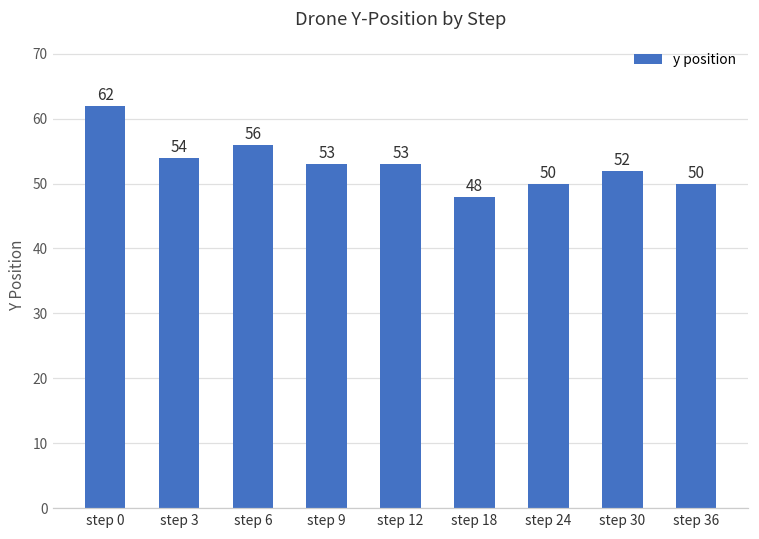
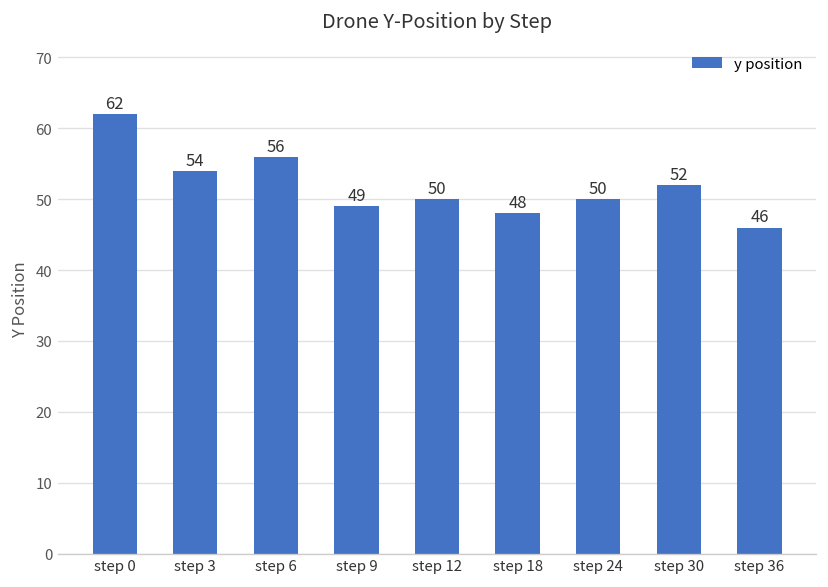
step 9: 53 -> 49
step 12: 53 -> 50
step 36: 50 -> 46
